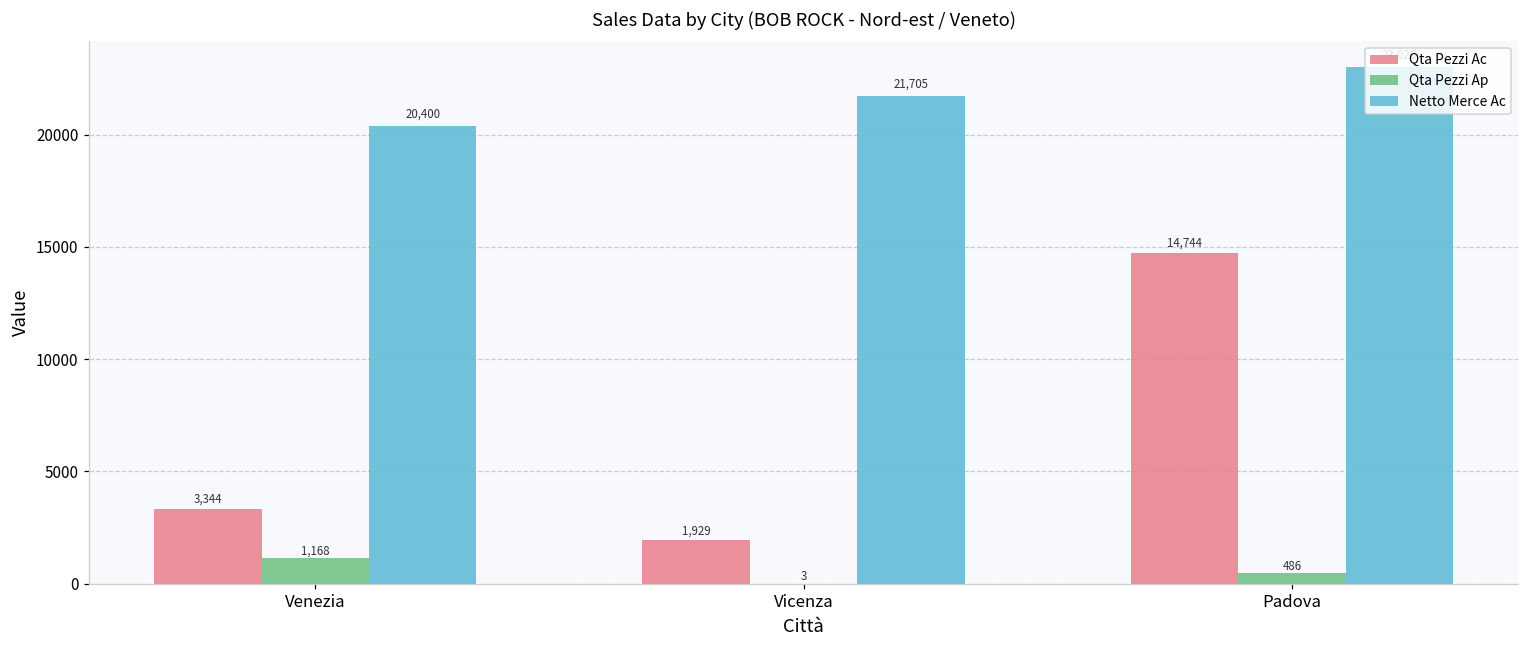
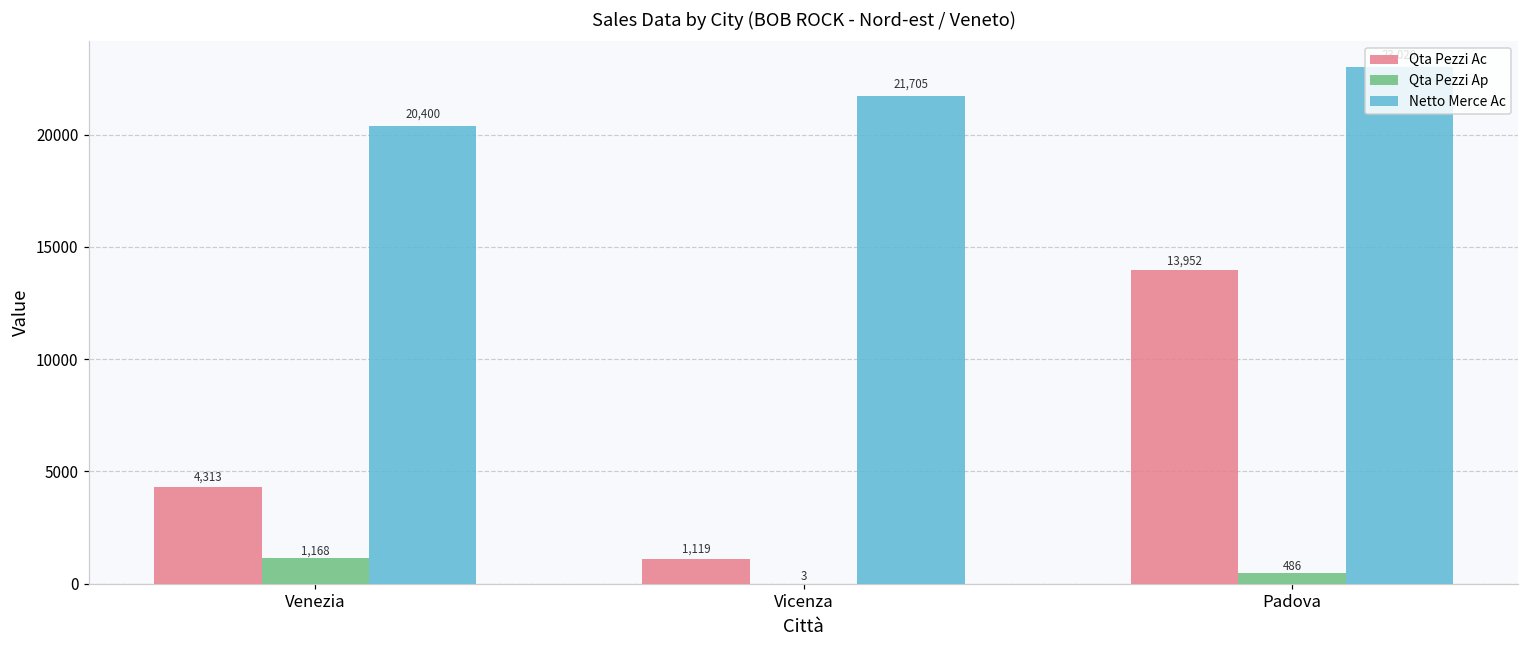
Qta Pezzi Ac, Venezia: 3,344 -> 4,313
Qta Pezzi Ac, Vicenza: 1,929 -> 1,119
Qta Pezzi Ac, Padova: 14,744 -> 13,952
